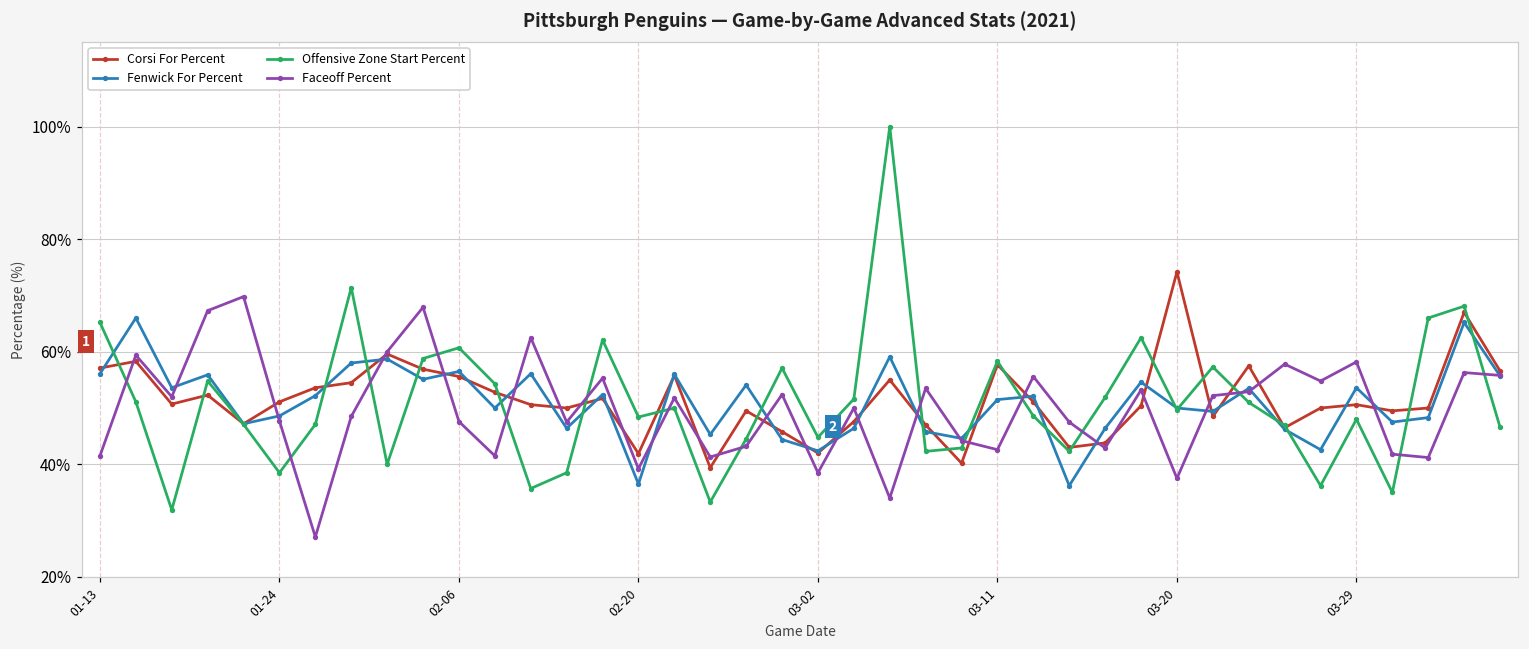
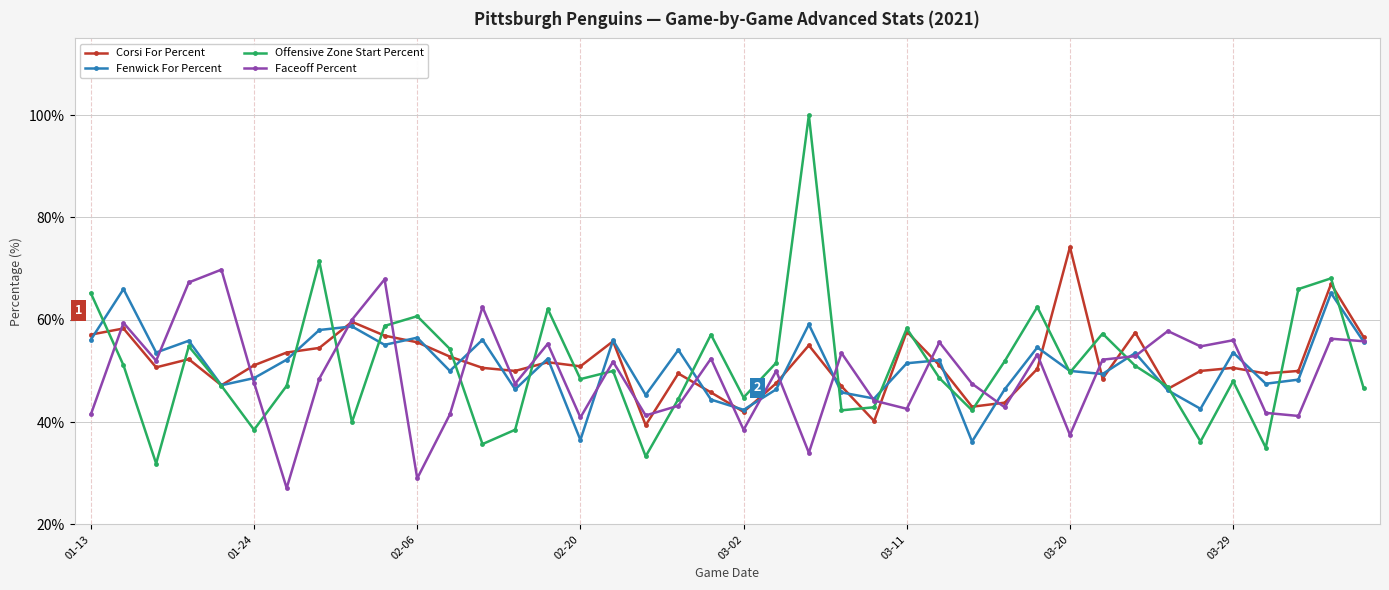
Faceoff Percent, 02-06: 48% -> 29%
Corsi For Percent, 02-20: 42% -> 51%
Faceoff Percent, 02-20: 39% -> 41%
Faceoff Percent, 03-29: 58% -> 56%
